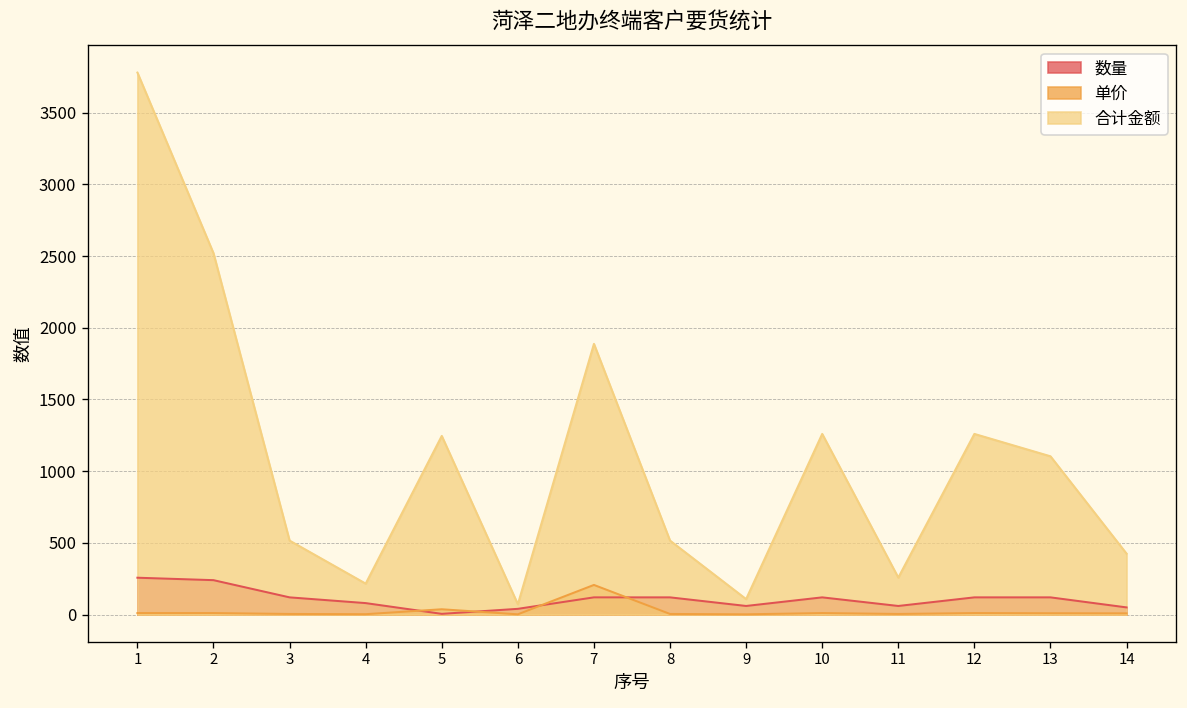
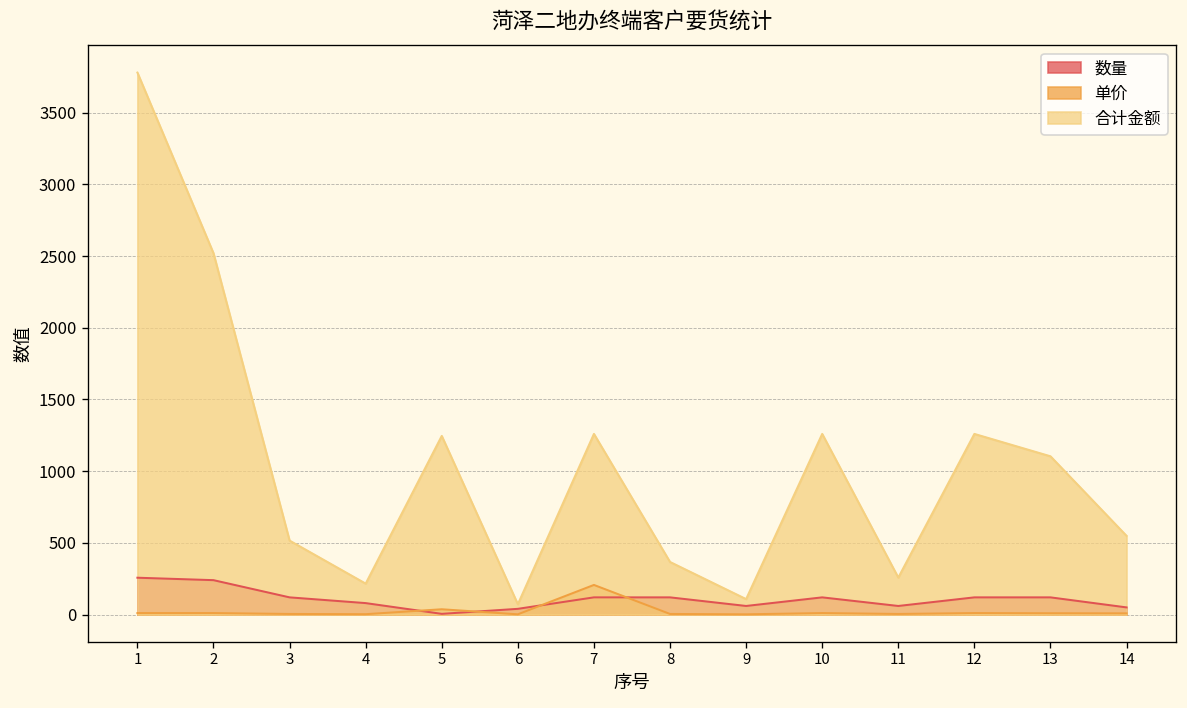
合计金额, 7: 1890 -> 1260
合计金额, 8: 520 -> 370
合计金额, 14: 430 -> 550
